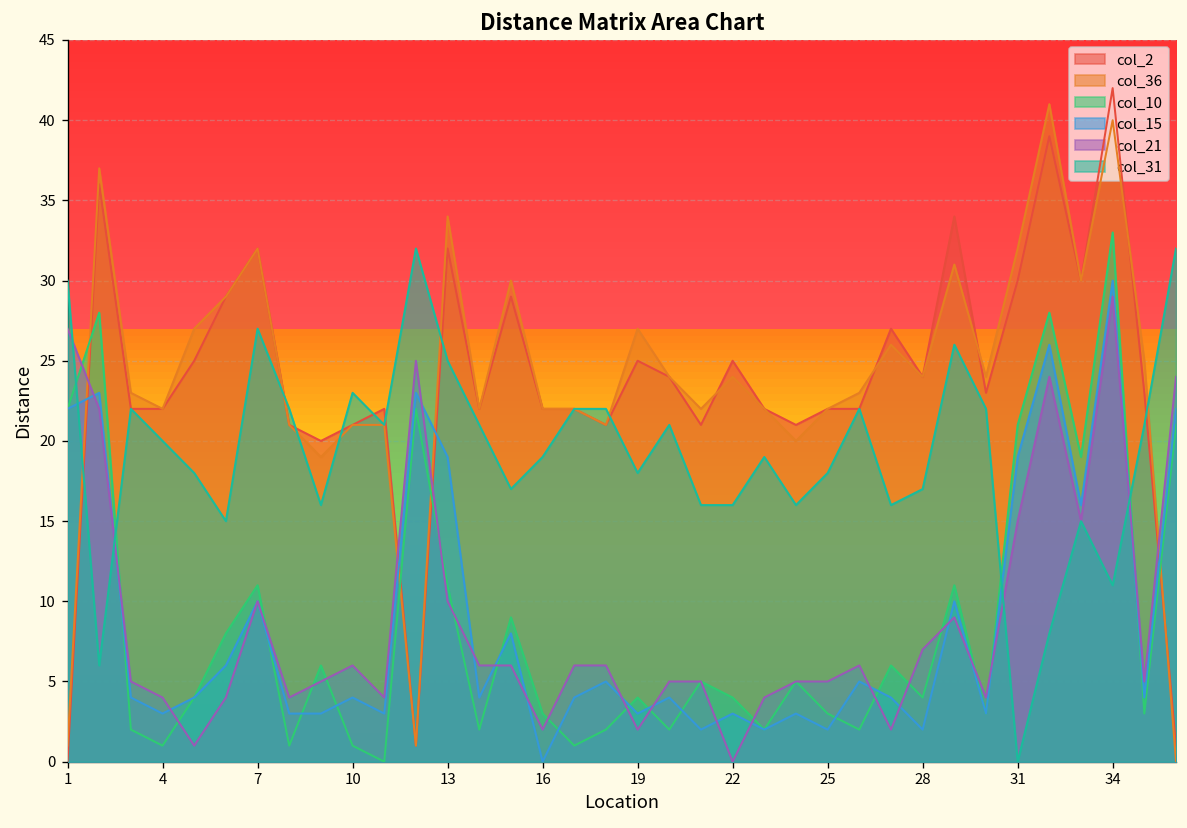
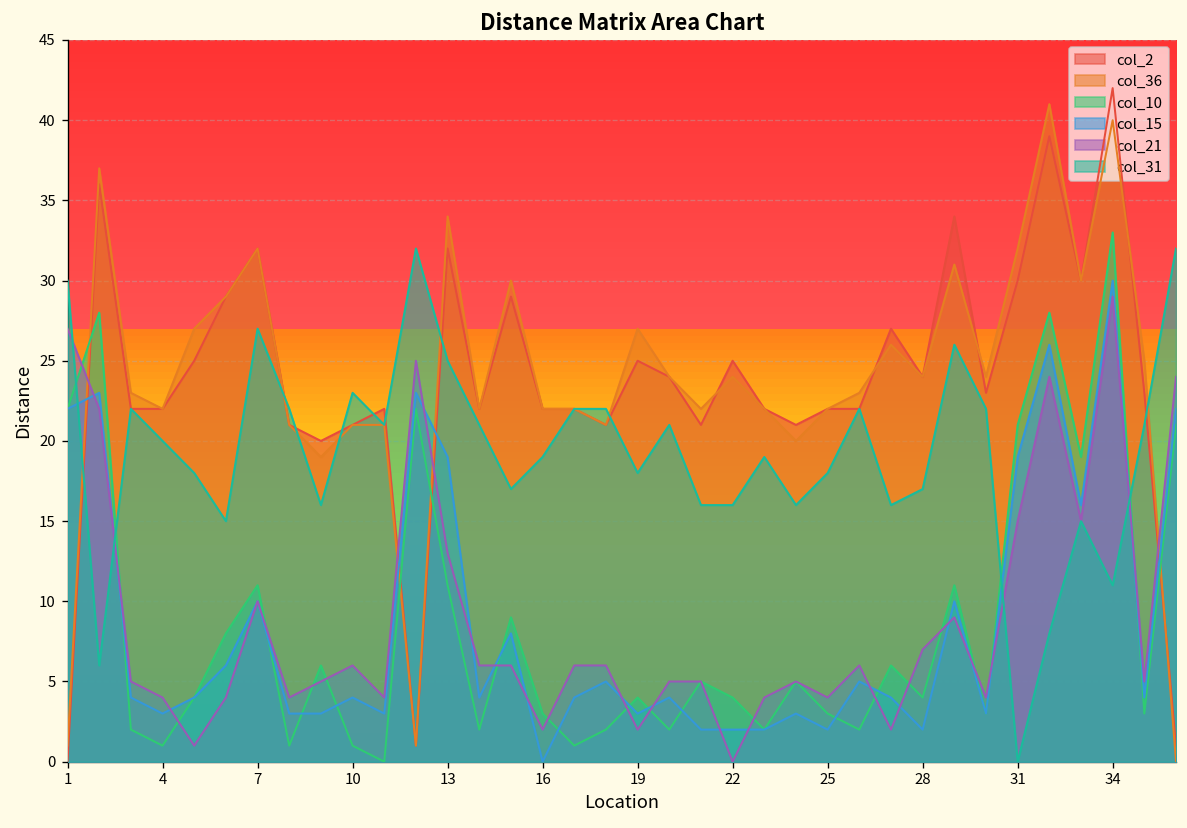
col_21, 13: 10 -> 13
col_15, 22: 3 -> 2
col_21, 25: 5 -> 4
